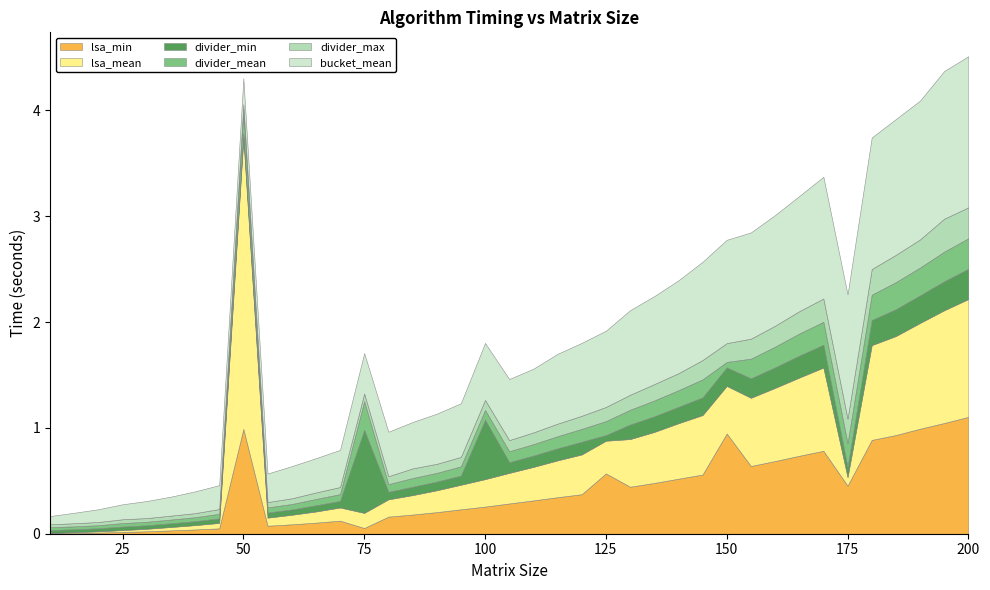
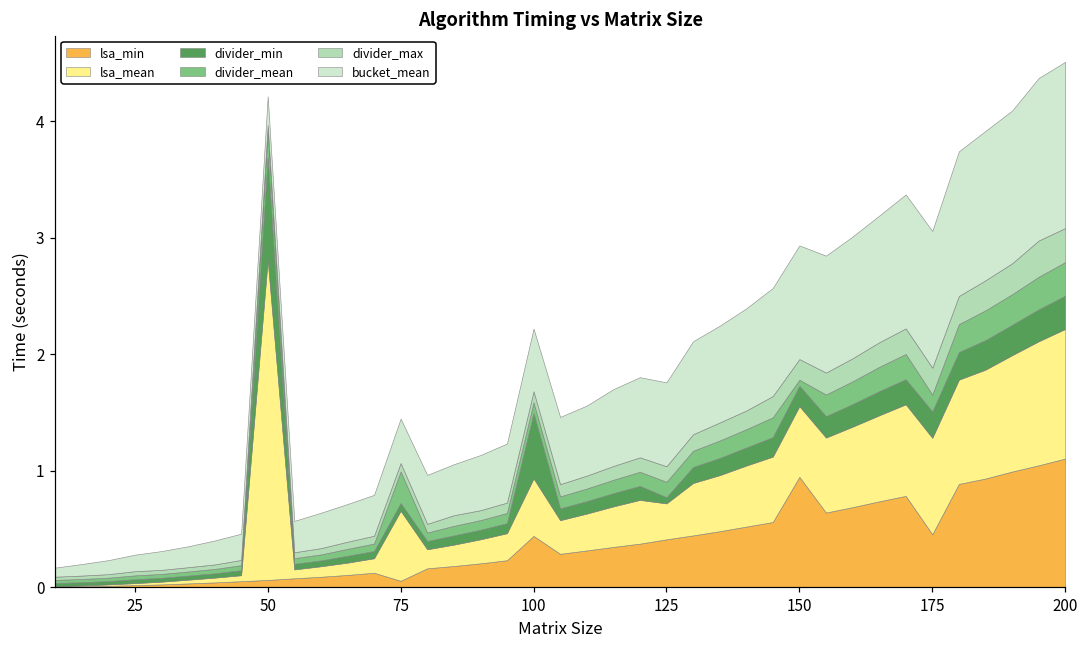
lsa_min, 50: 0.99 -> 0.06
divider_min, 50: 0.04 -> 0.88
lsa_mean, 75: 0.14 -> 0.60
divider_min, 75: 0.78 -> 0.07
lsa_min, 100: 0.26 -> 0.44
lsa_mean, 100: 0.26 -> 0.49
lsa_min, 125: 0.57 -> 0.41
lsa_mean, 150: 0.45 -> 0.61
lsa_mean, 175: 0.08 -> 0.83
divider_min, 175: 0.09 -> 0.23
divider_mean, 175: 0.23 -> 0.15
